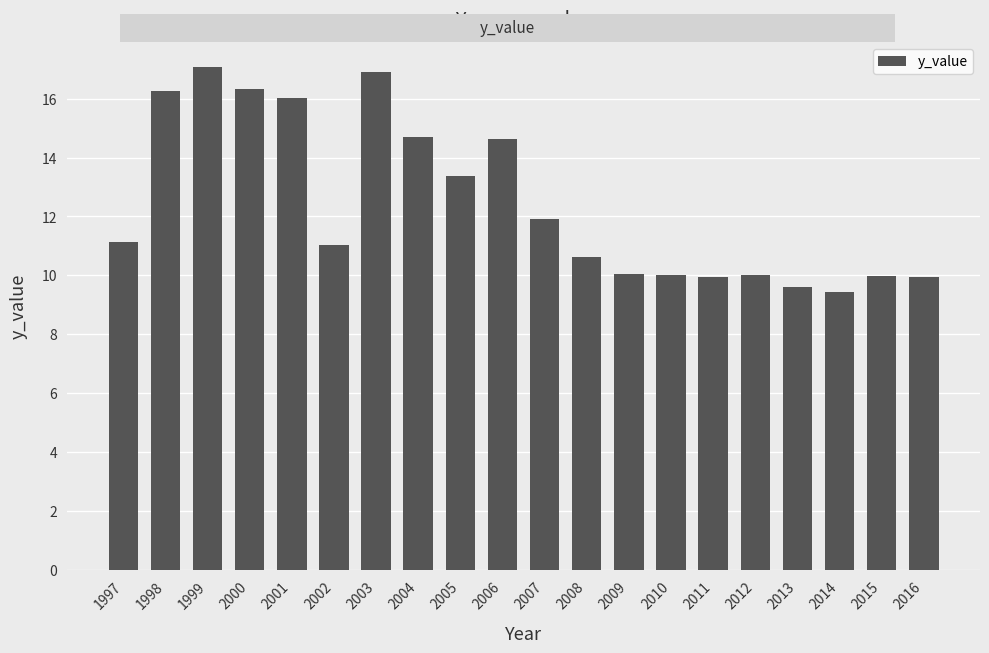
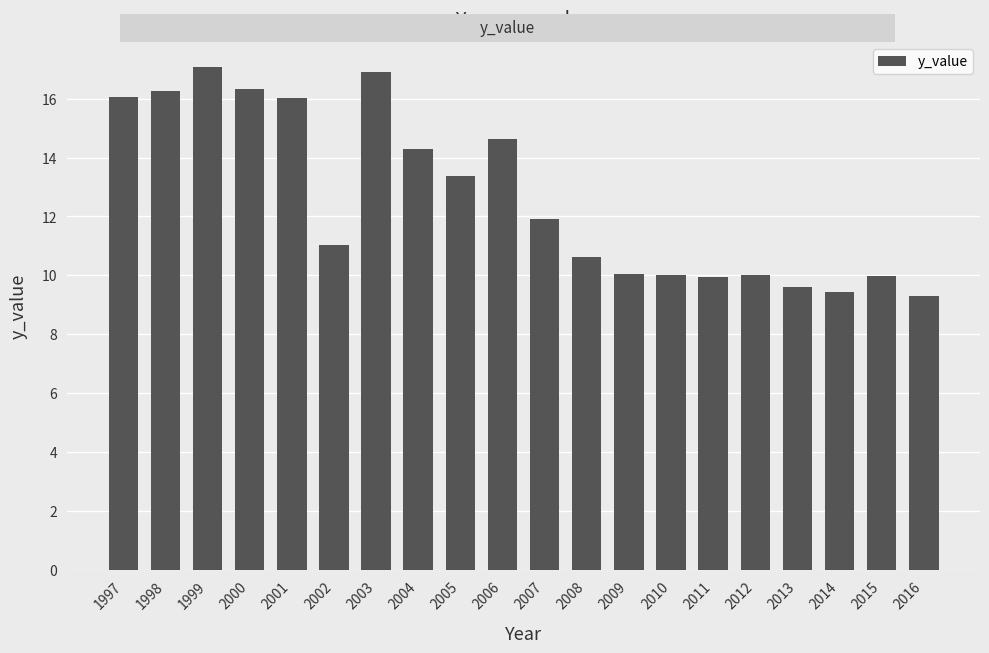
1997: 11.1 -> 16.0
2004: 14.7 -> 14.3
2016: 9.9 -> 9.3
